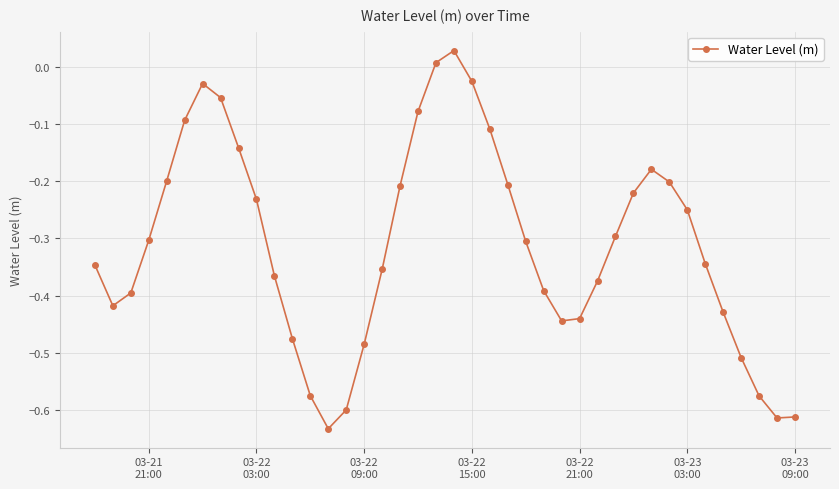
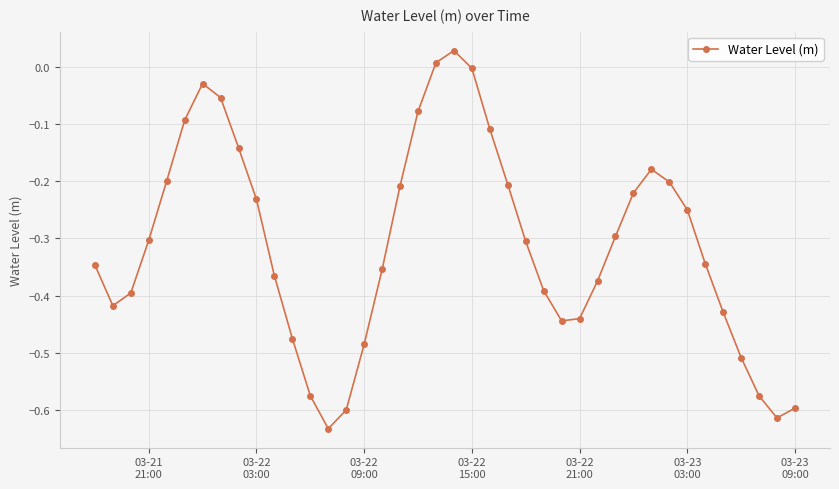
03-22 15:00: -0.03 -> 0.00
03-23 09:00: -0.61 -> -0.60
